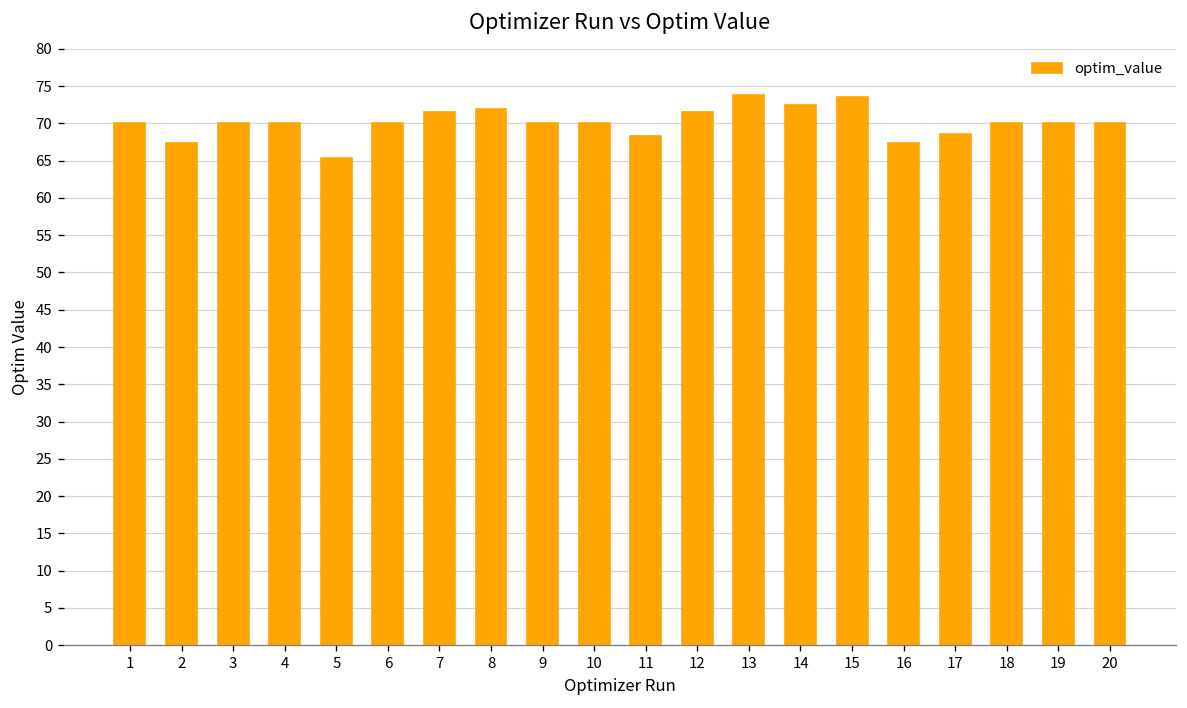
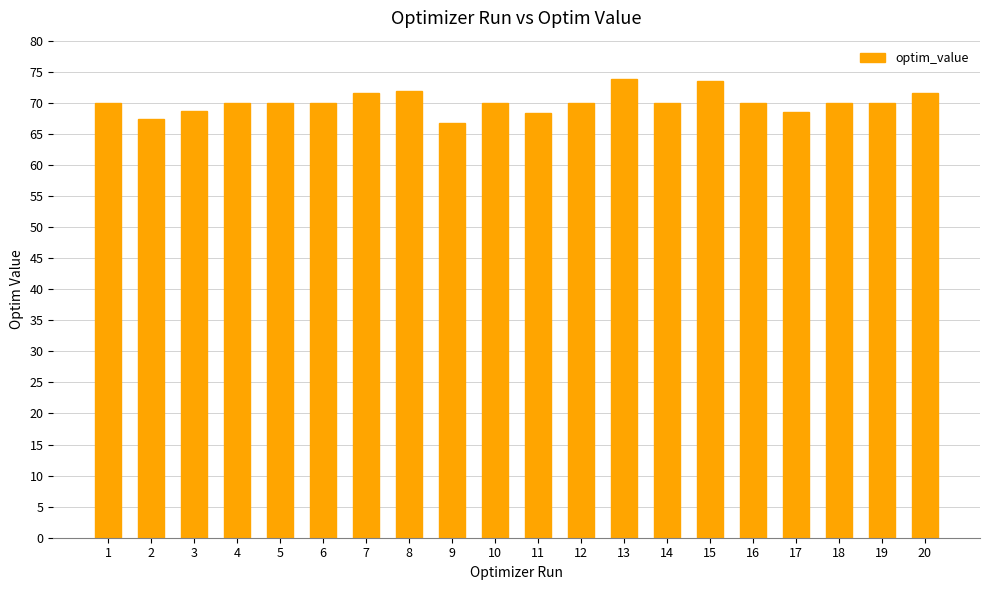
3: 70 -> 69
5: 65 -> 70
9: 70 -> 67
12: 71 -> 70
14: 72 -> 70
16: 67 -> 70
20: 70 -> 72
